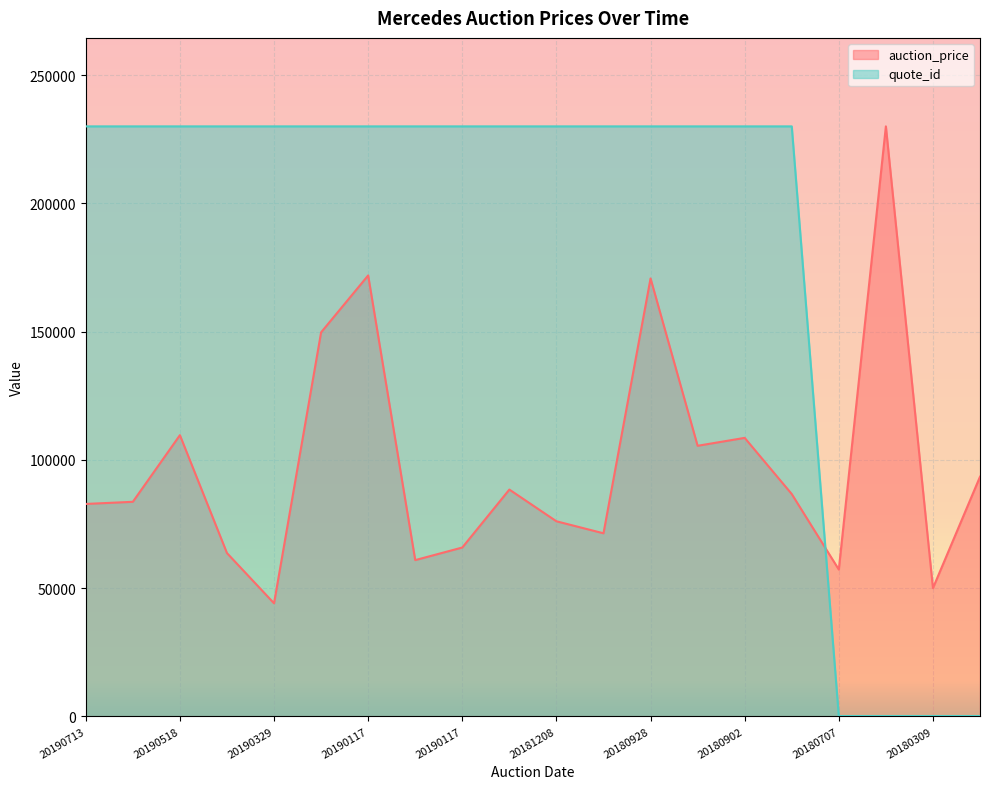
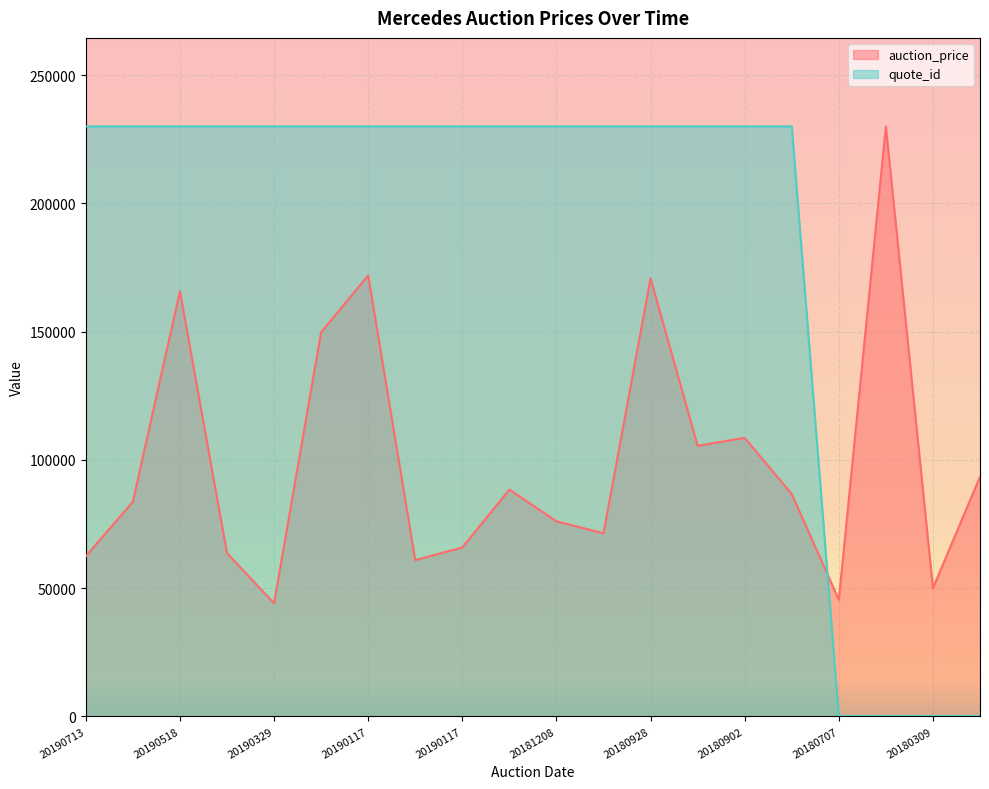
auction_price, 20190713: 83000 -> 62000
auction_price, 20190518: 110000 -> 166000
auction_price, 20180707: 57000 -> 45000
